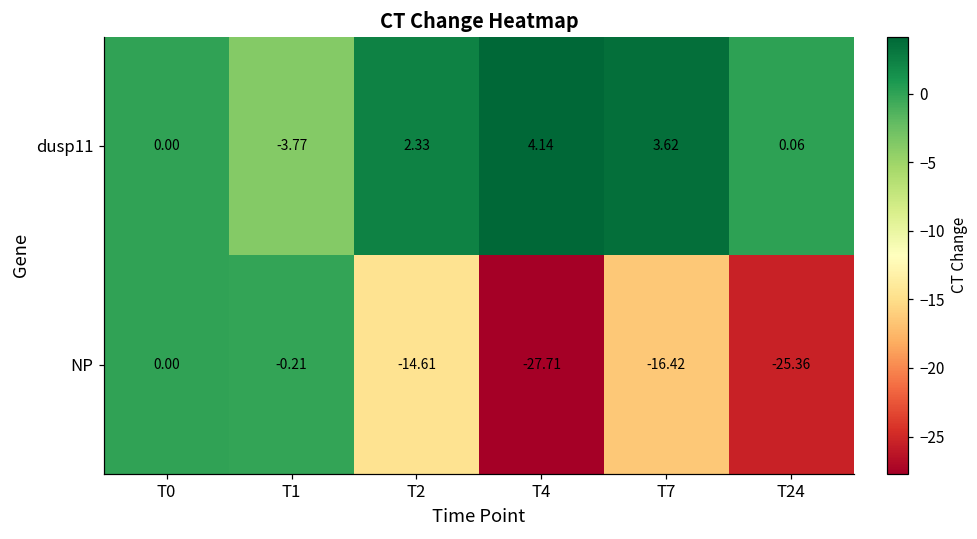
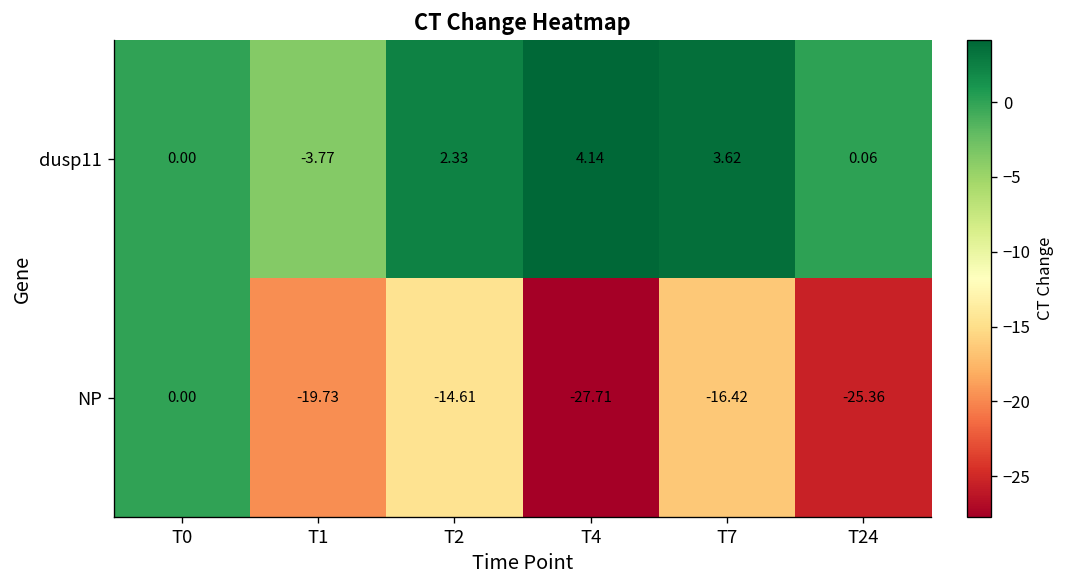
NP, T1: -0.21 -> -19.73
